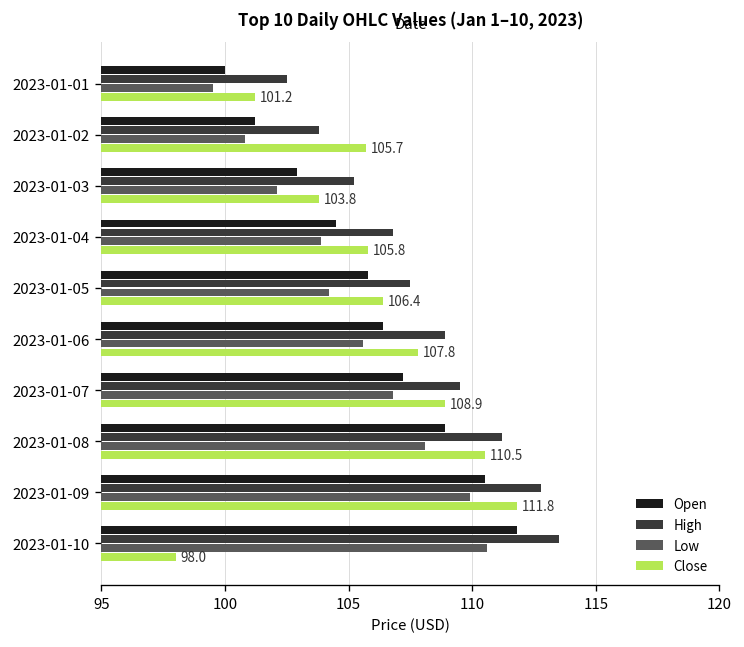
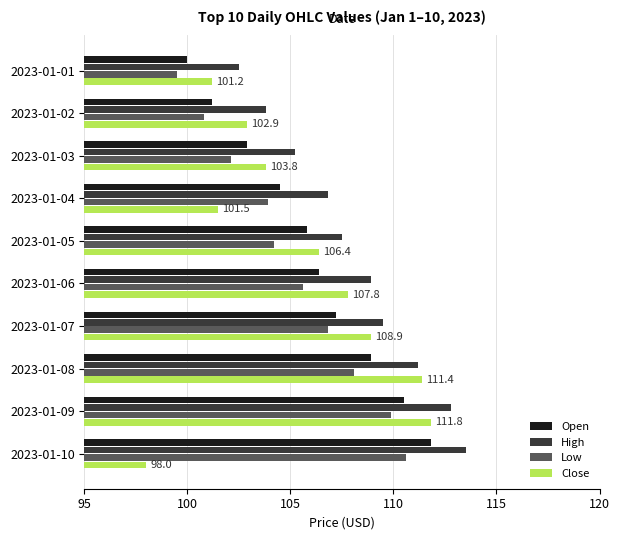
Close, 2023-01-02: 105.7 -> 102.9
Close, 2023-01-04: 105.8 -> 101.5
Close, 2023-01-08: 110.5 -> 111.4
